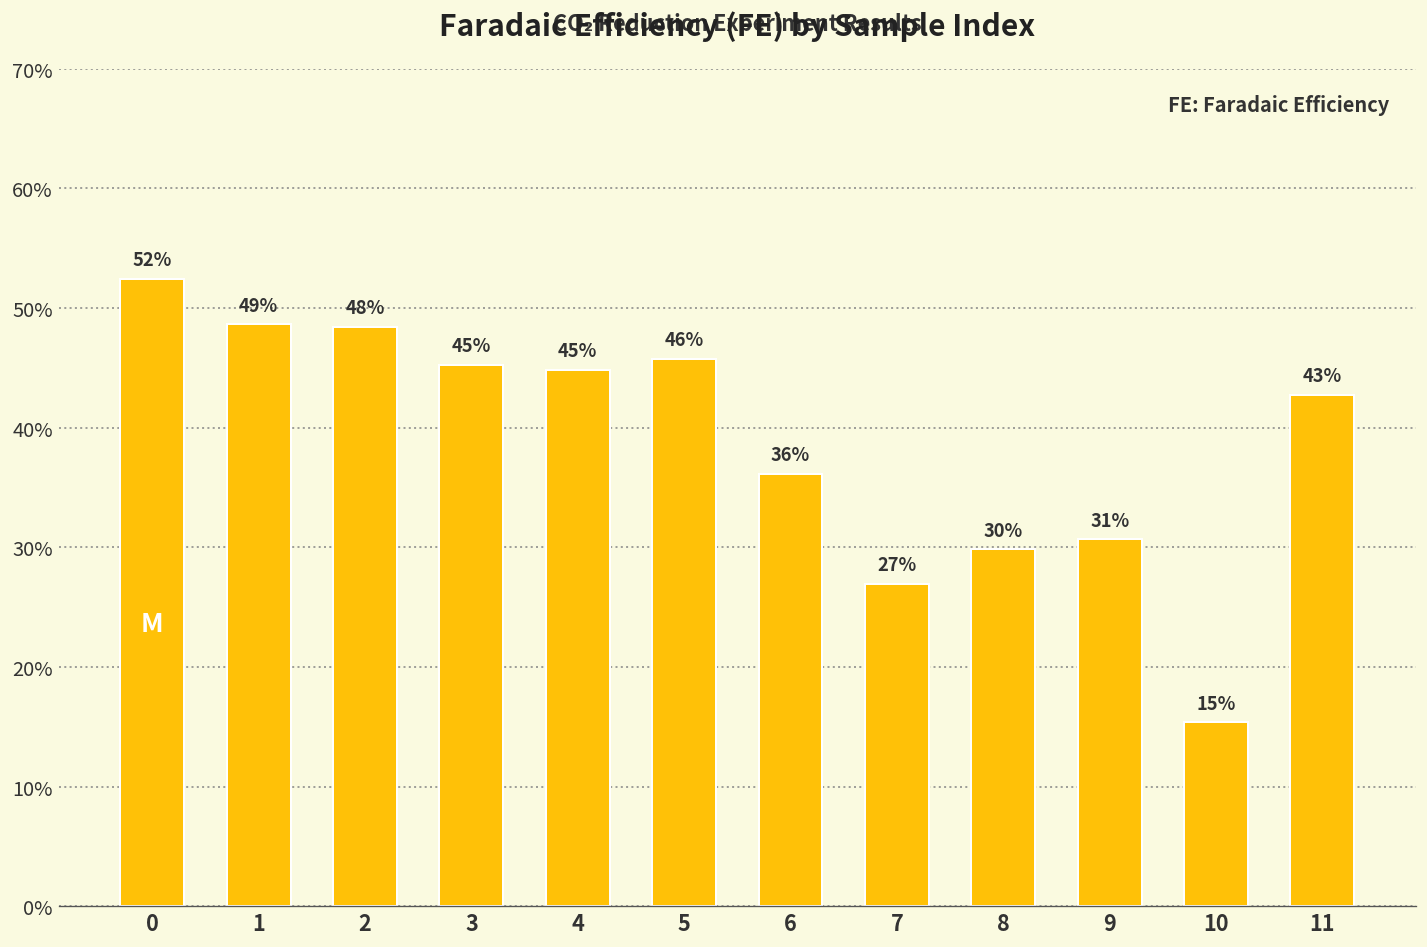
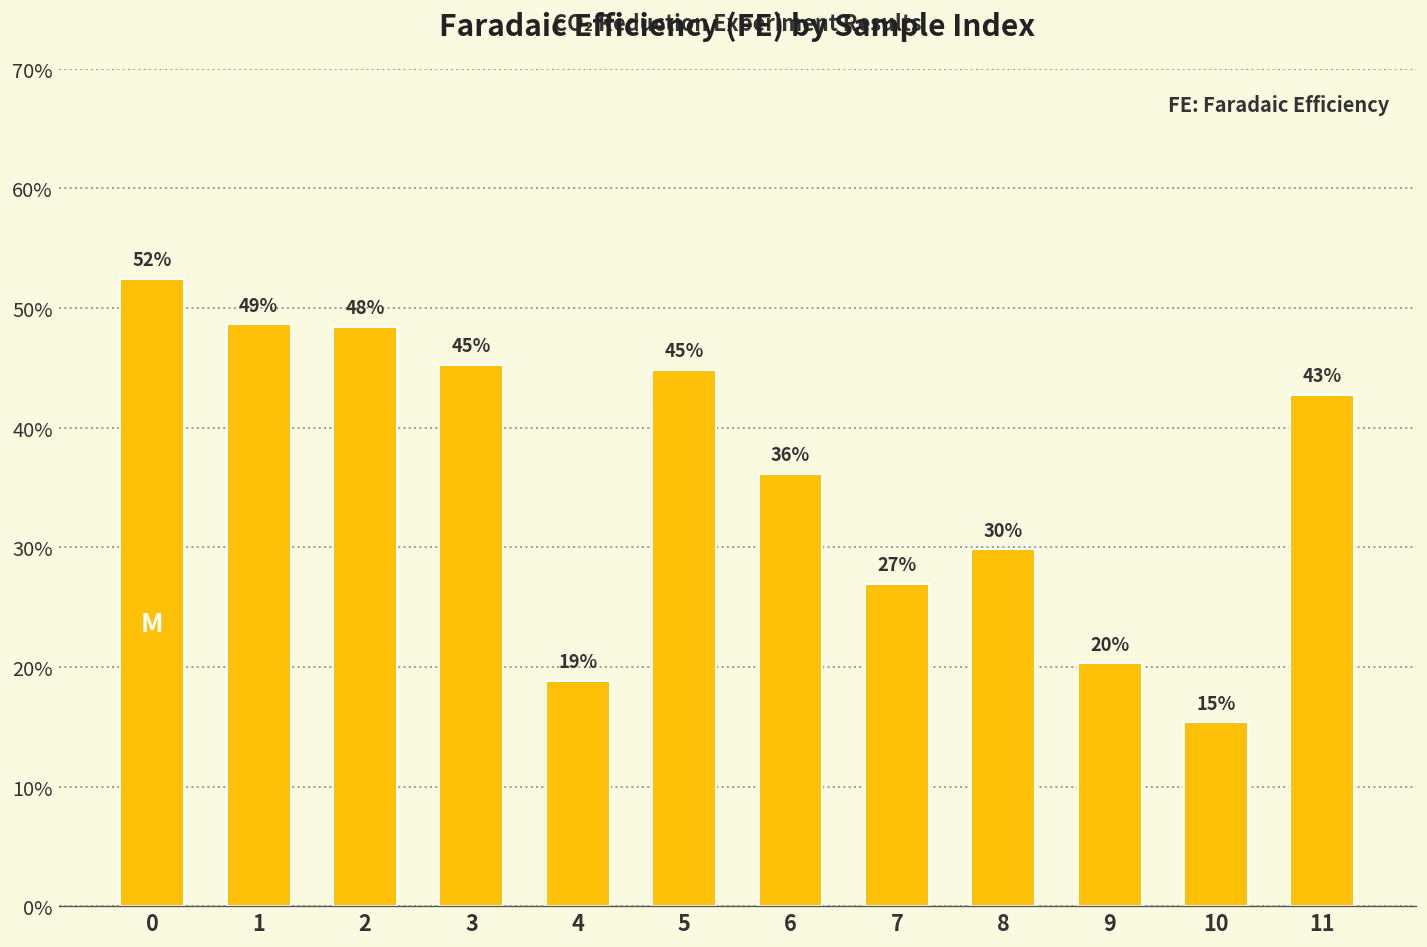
4: 45% -> 19%
5: 46% -> 45%
9: 31% -> 20%
